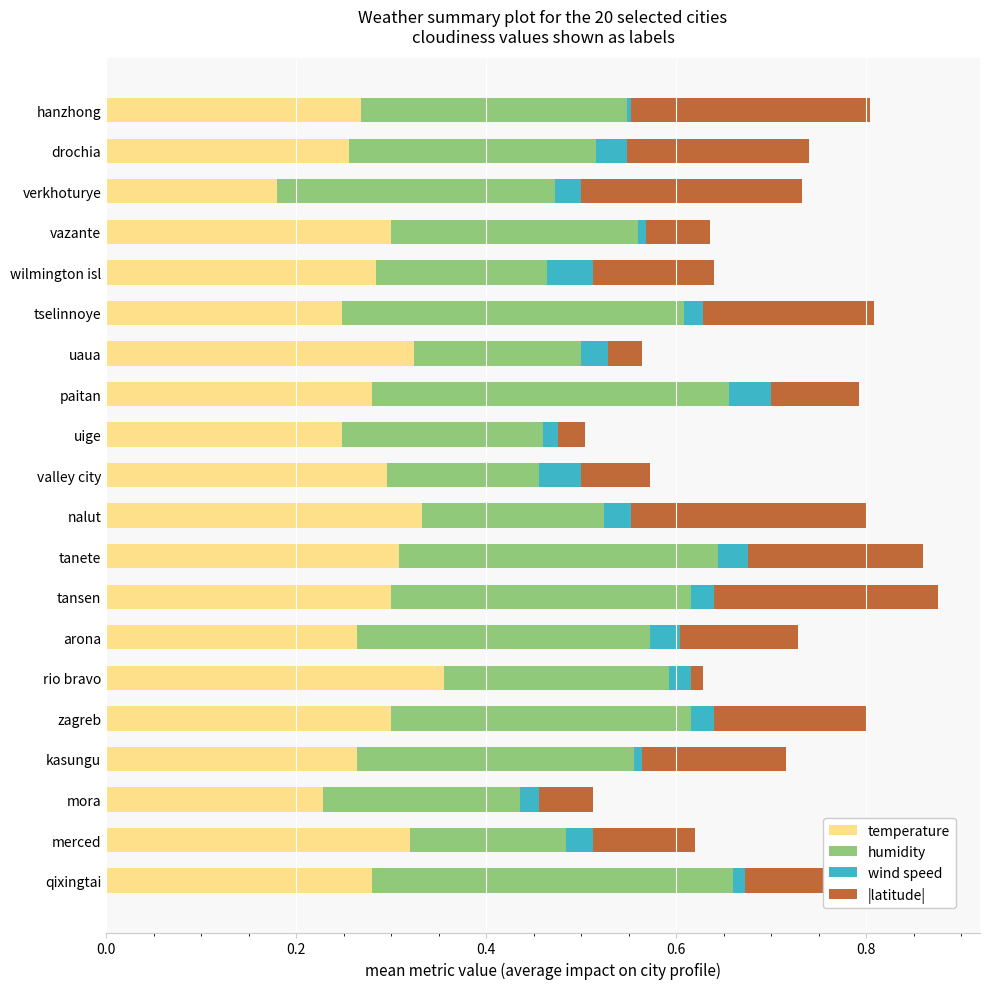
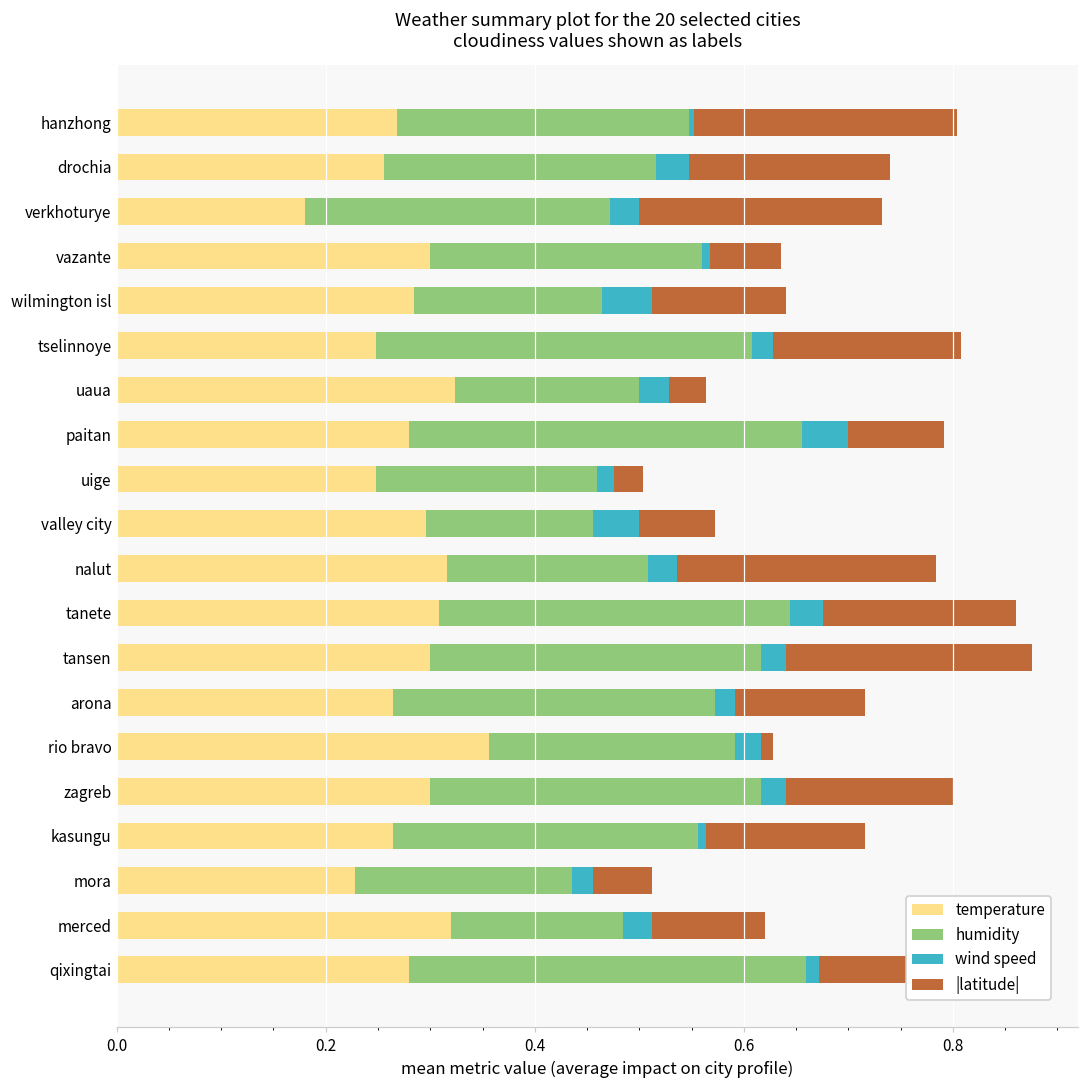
temperature, nalut: 0.33 -> 0.32
wind speed, arona: 0.03 -> 0.02
